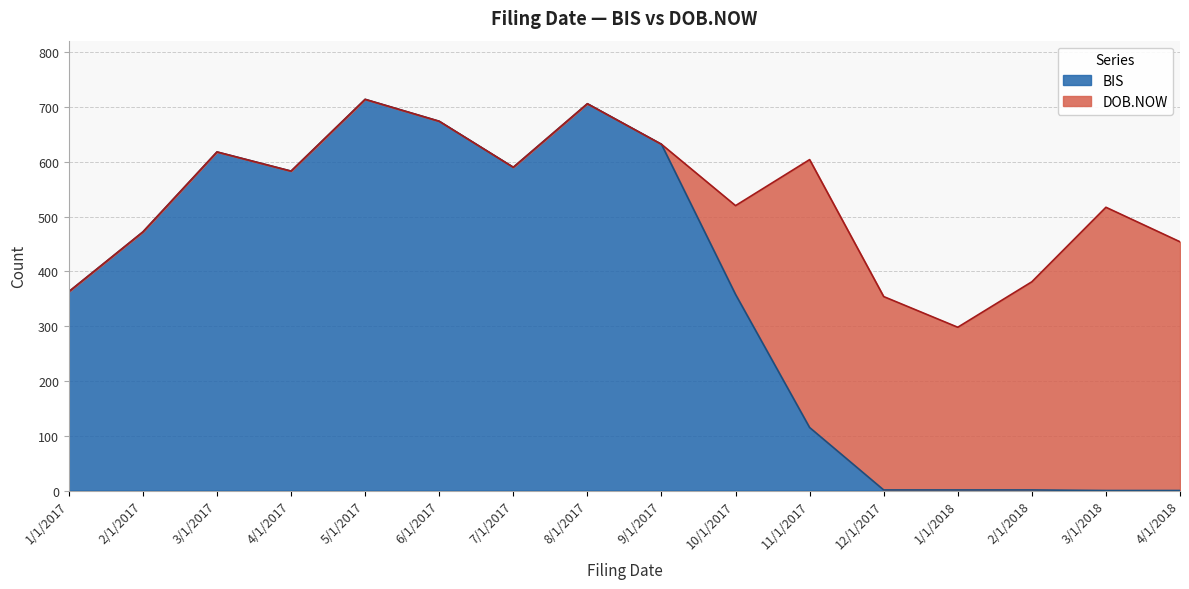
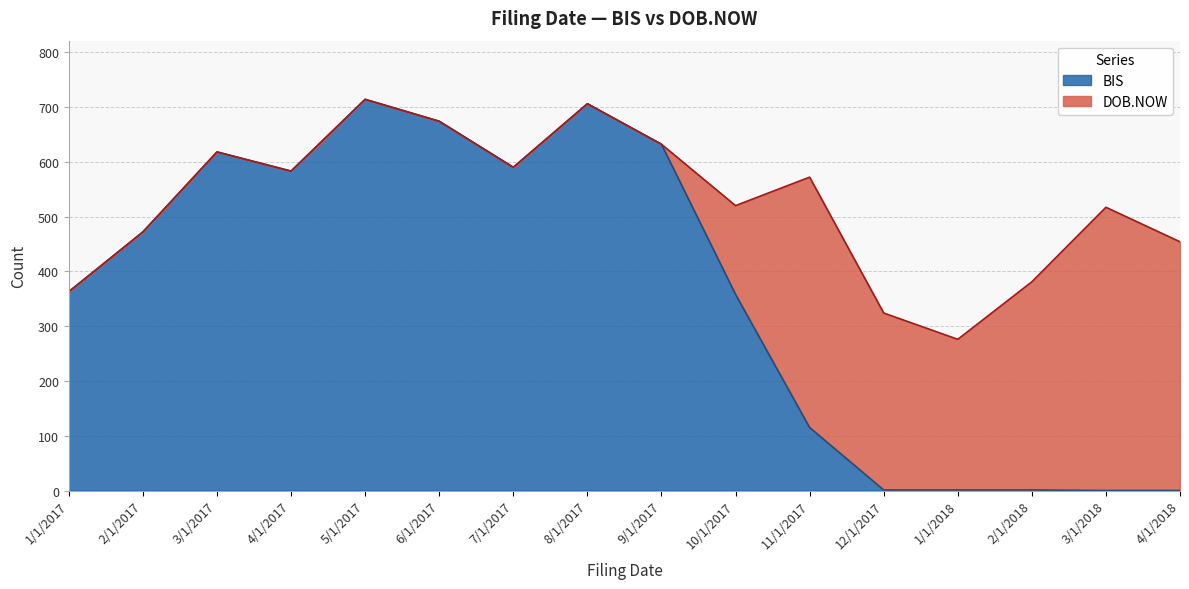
DOB.NOW, 11/1/2017: 490 -> 460
DOB.NOW, 12/1/2017: 350 -> 320
DOB.NOW, 1/1/2018: 300 -> 280
